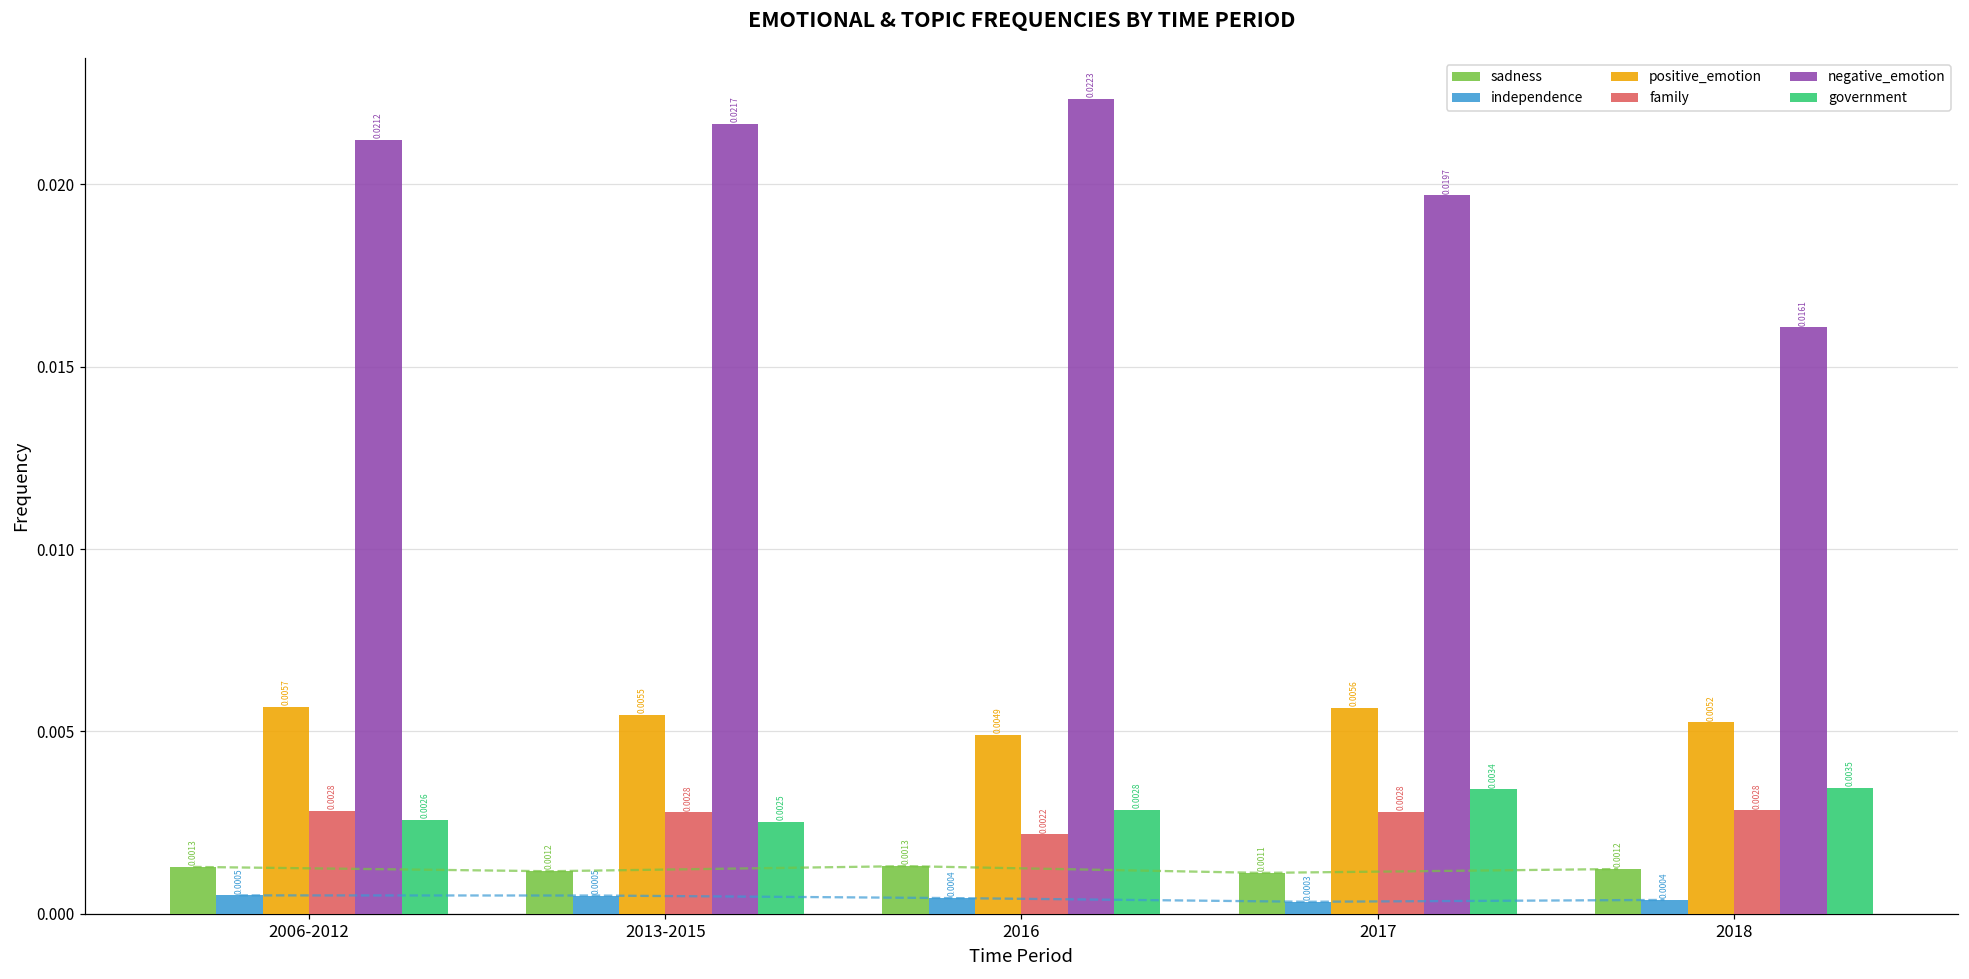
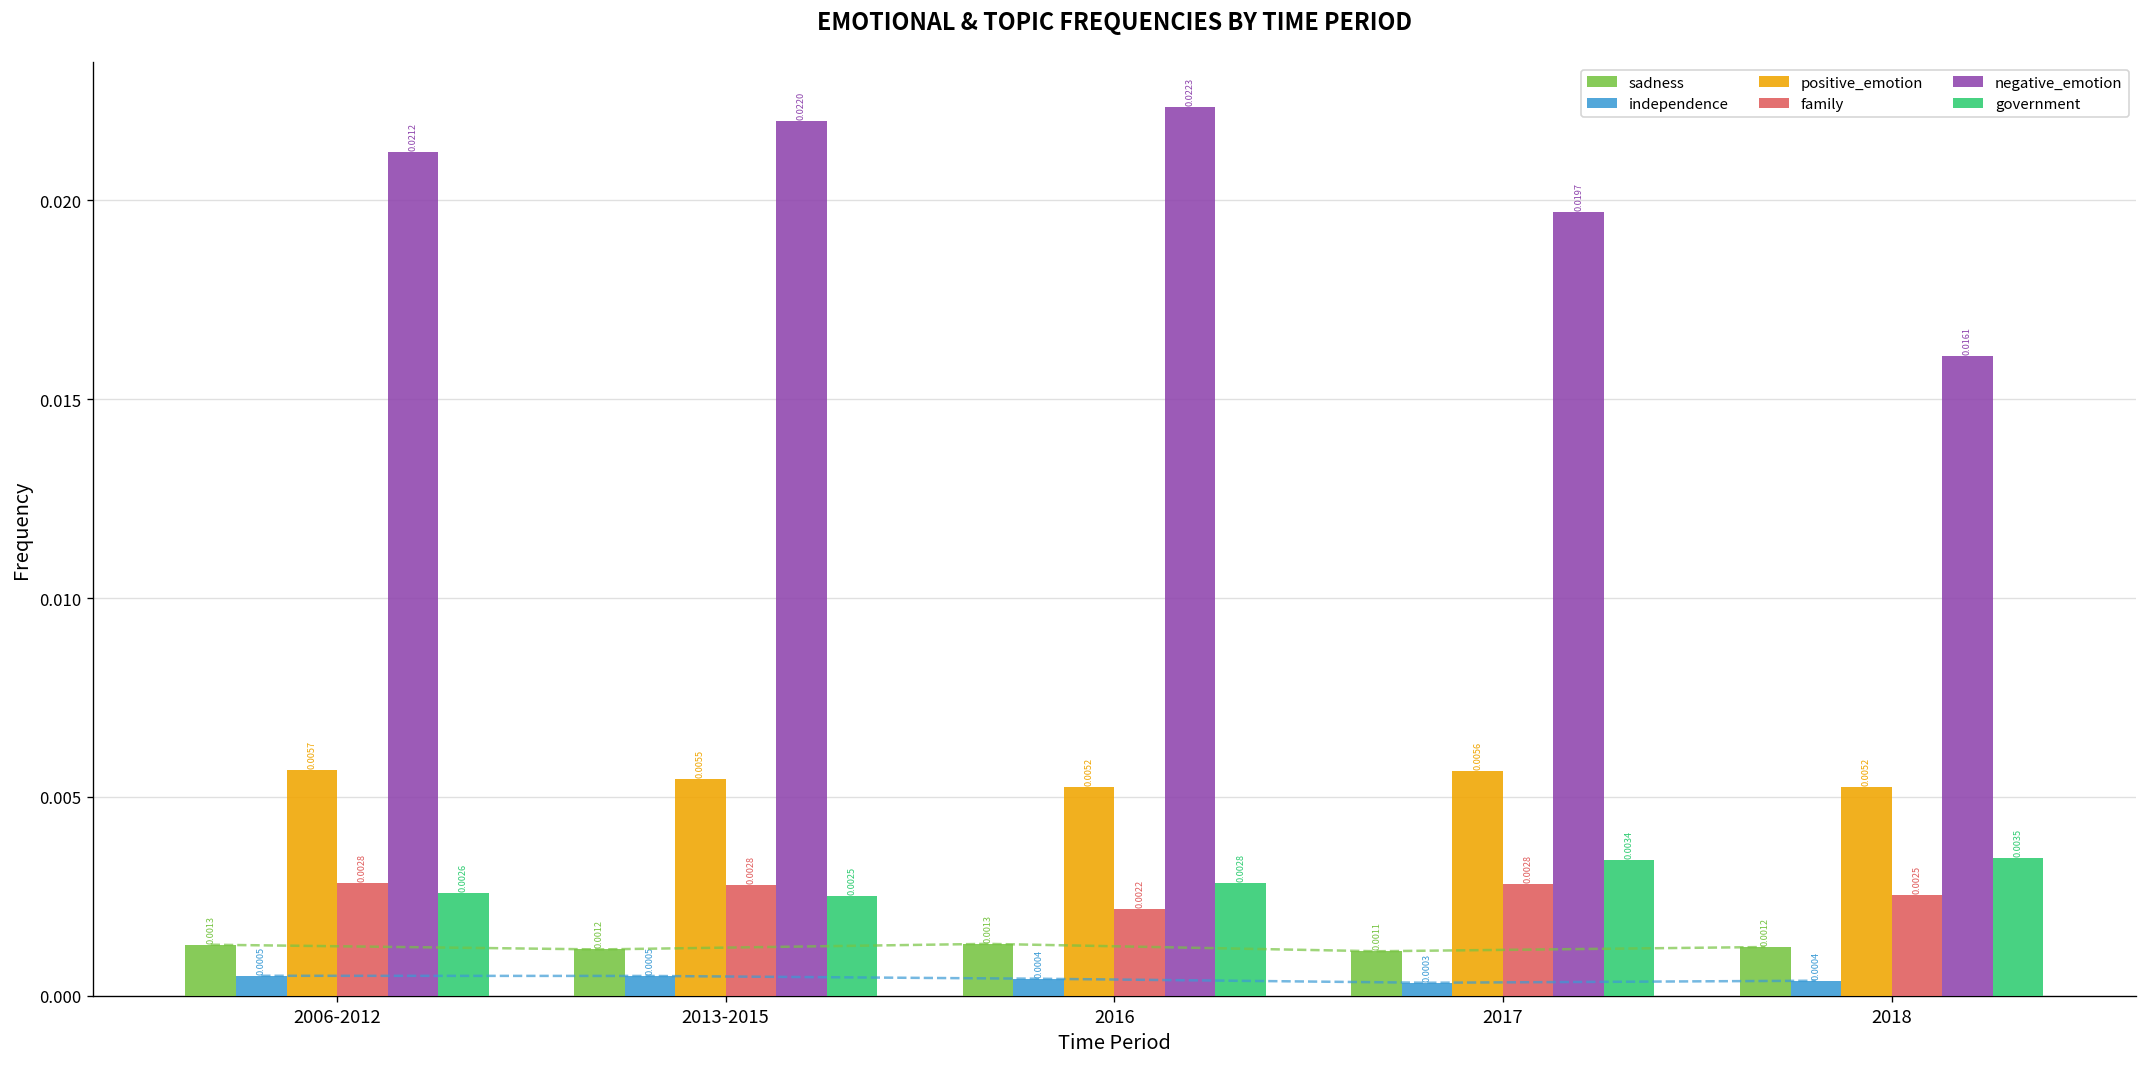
negative_emotion, 2013-2015: 0.0217 -> 0.0220
positive_emotion, 2016: 0.0049 -> 0.0052
family, 2018: 0.0028 -> 0.0025
